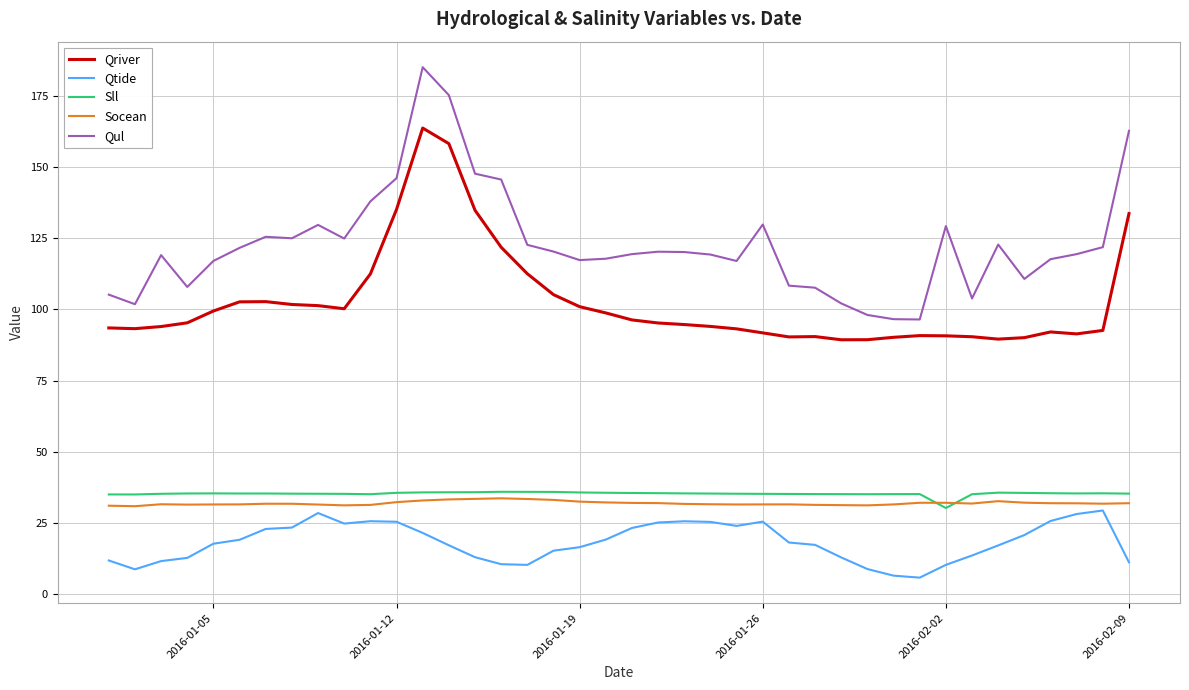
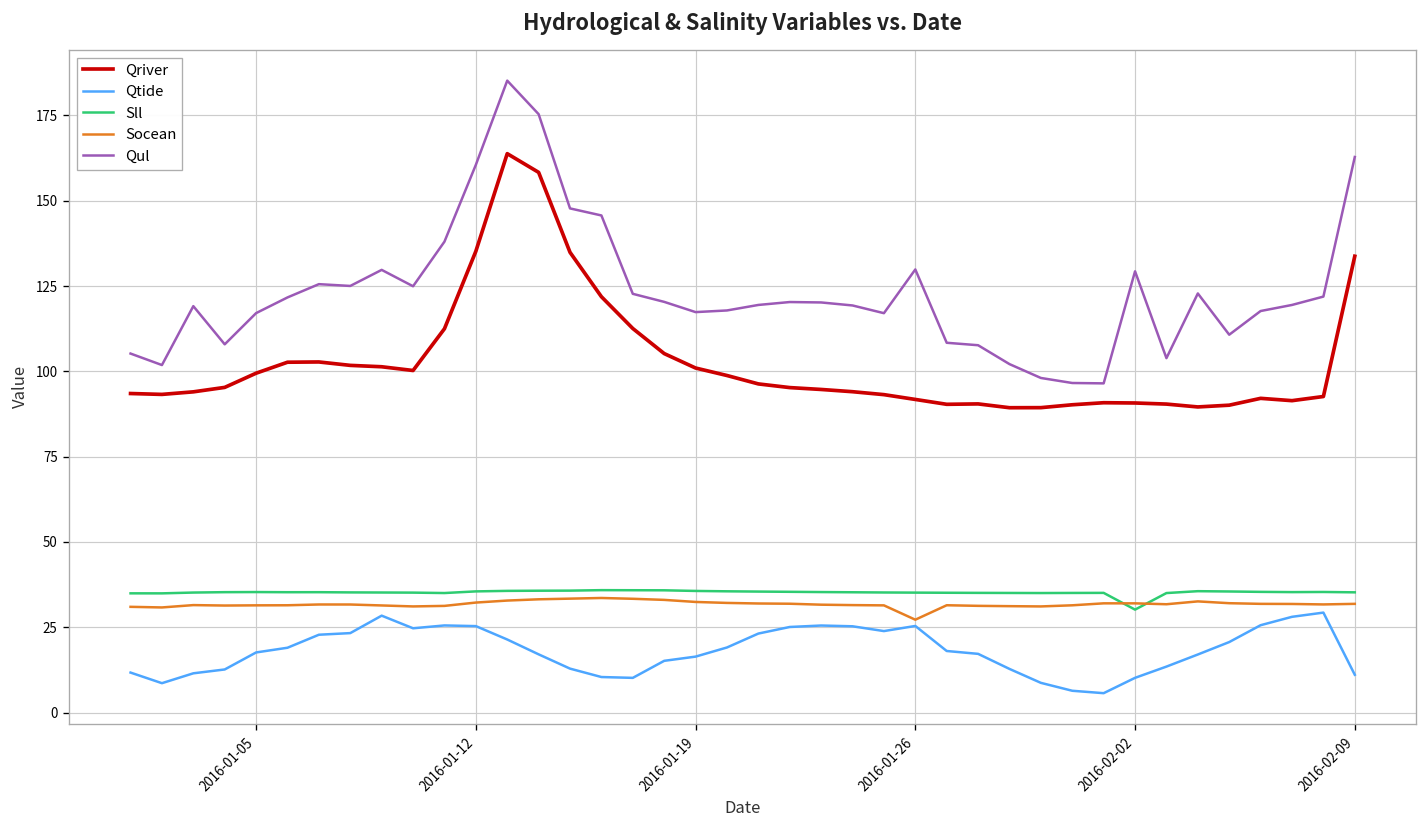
Qul, 2016-01-12: 146 -> 161
Socean, 2016-01-26: 31 -> 27
